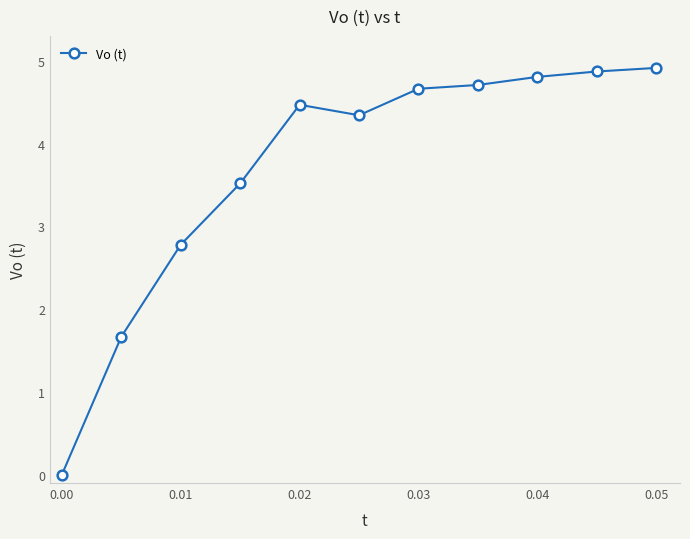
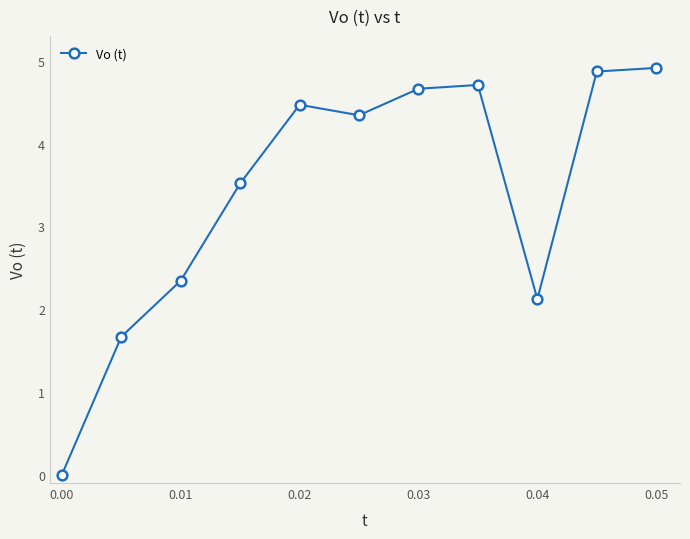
0.01: 2.8 -> 2.3
0.04: 4.8 -> 2.1
